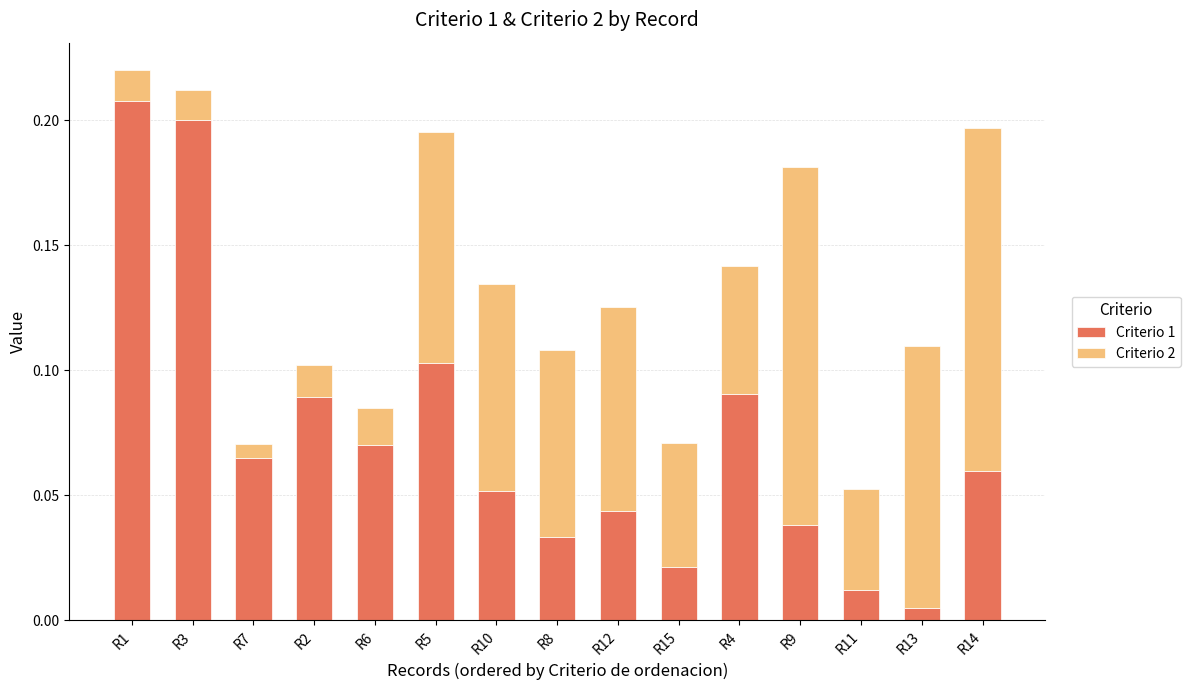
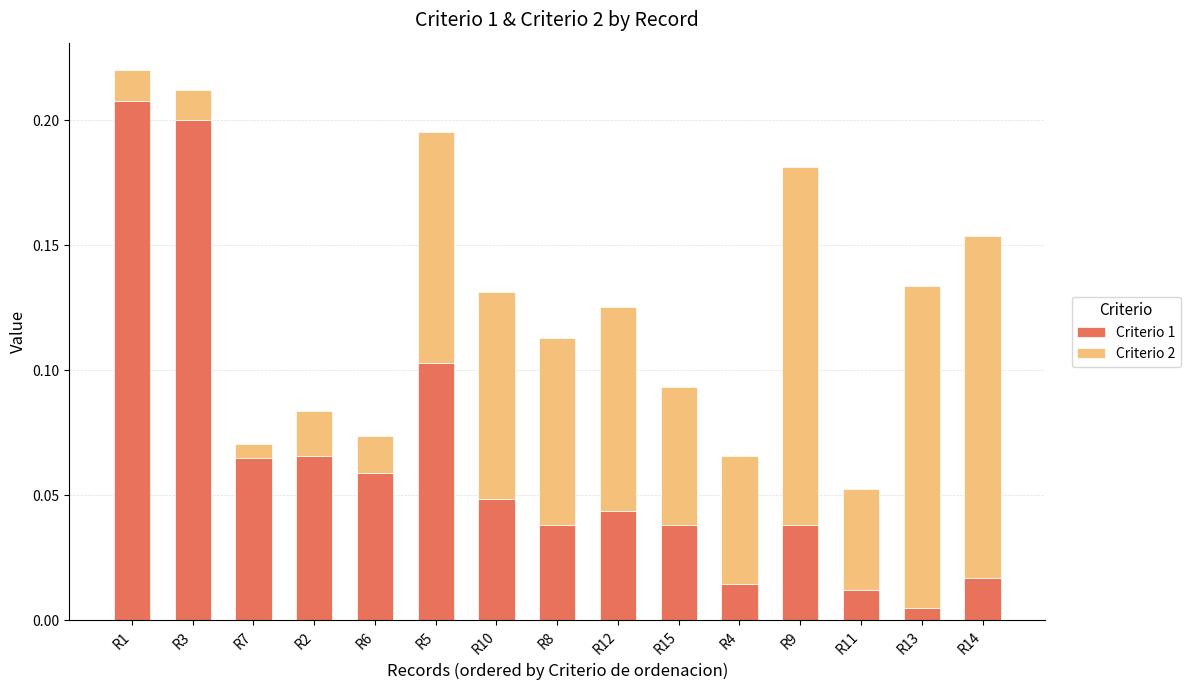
Criterio 1, R2: 0.089 -> 0.066
Criterio 2, R2: 0.013 -> 0.018
Criterio 1, R6: 0.070 -> 0.059
Criterio 1, R10: 0.052 -> 0.049
Criterio 1, R8: 0.033 -> 0.038
Criterio 1, R15: 0.021 -> 0.038
Criterio 2, R15: 0.050 -> 0.055
Criterio 1, R4: 0.091 -> 0.015
Criterio 2, R13: 0.105 -> 0.129
Criterio 1, R14: 0.060 -> 0.017
